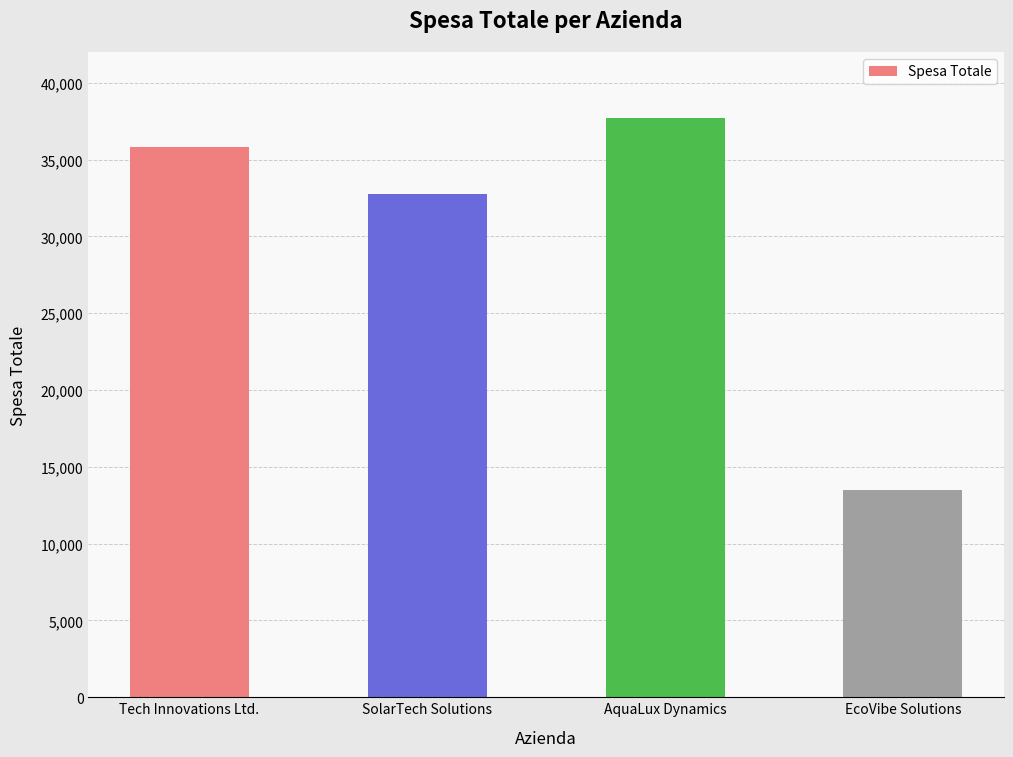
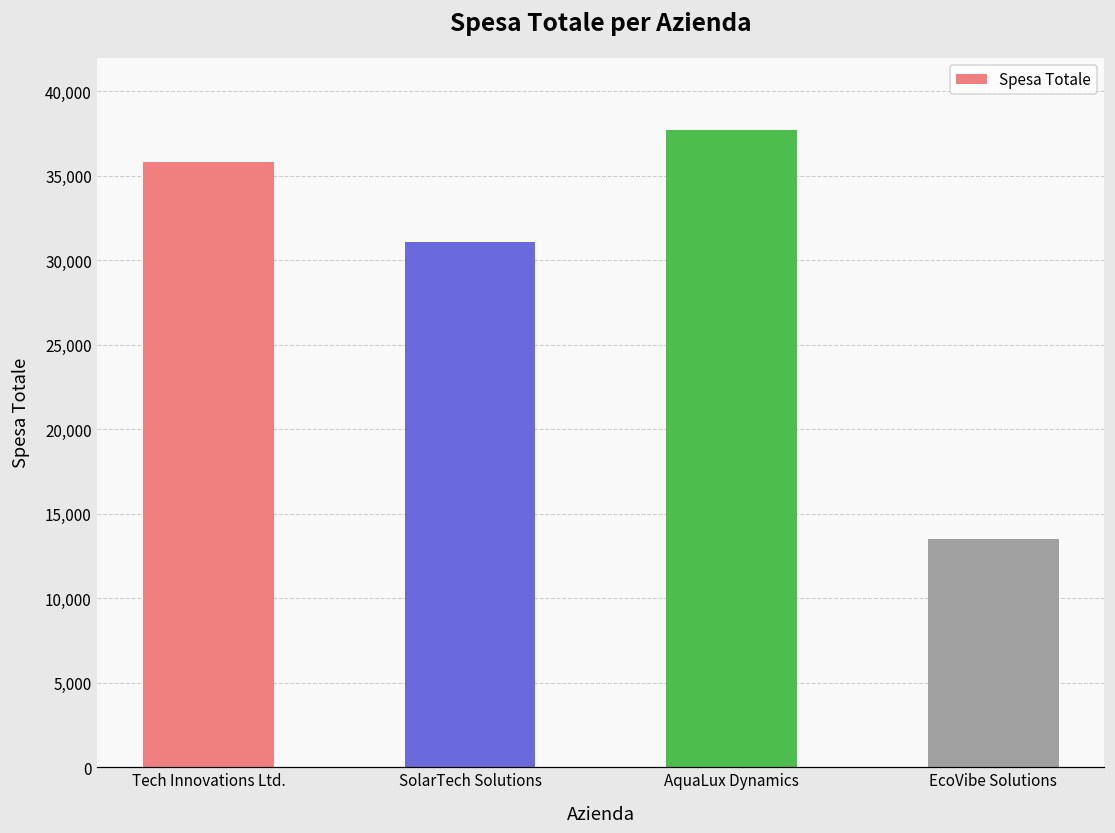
SolarTech Solutions: 32,800 -> 31,100
